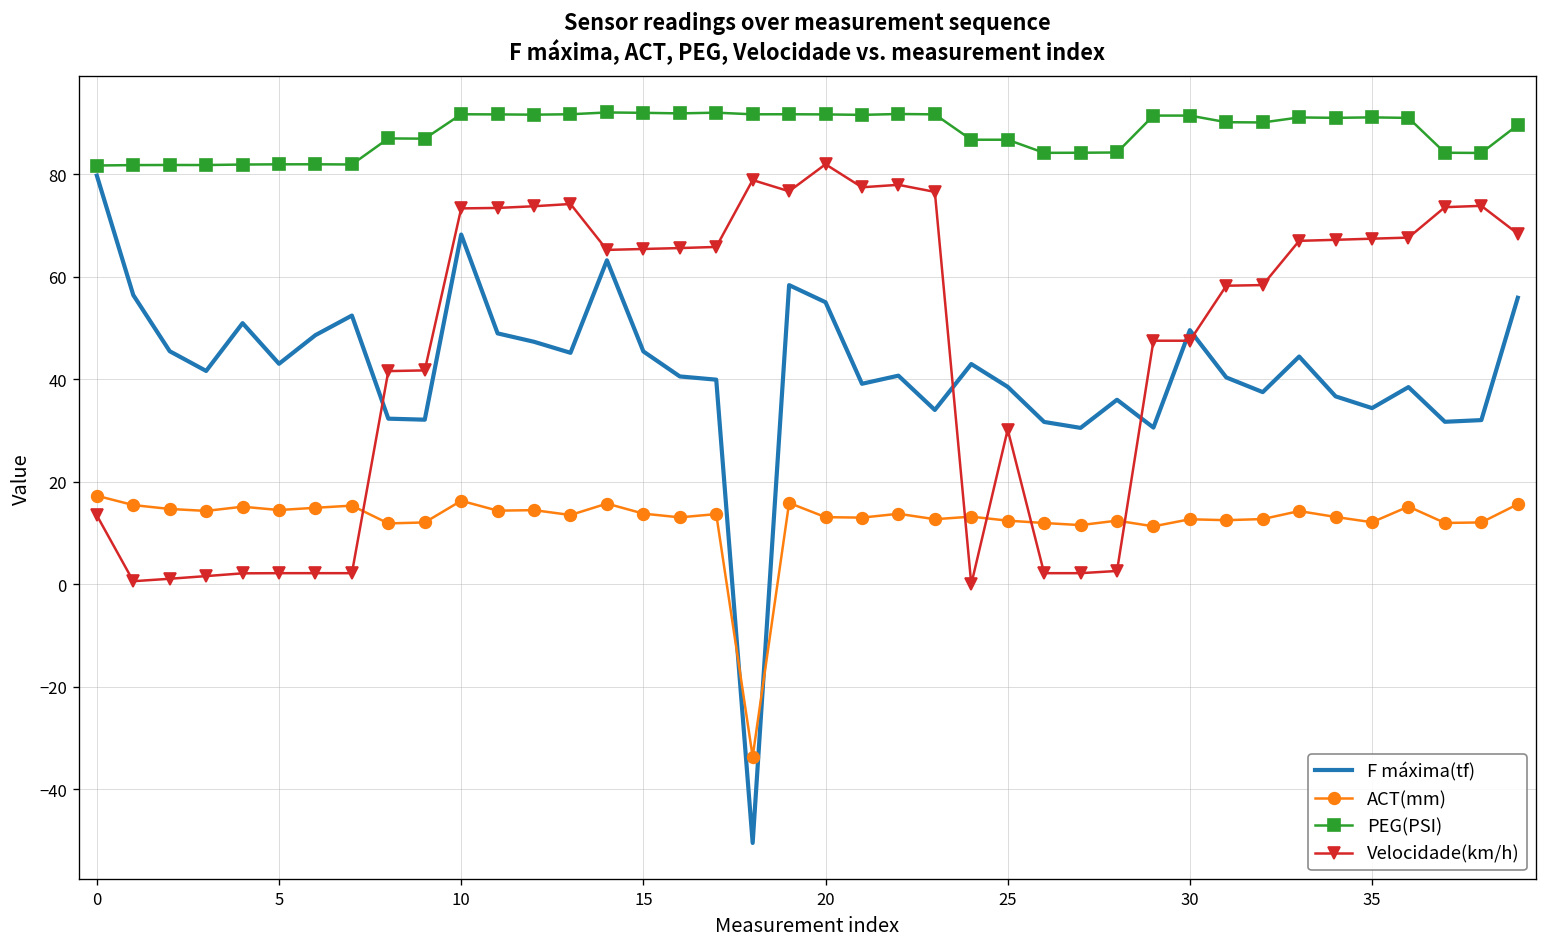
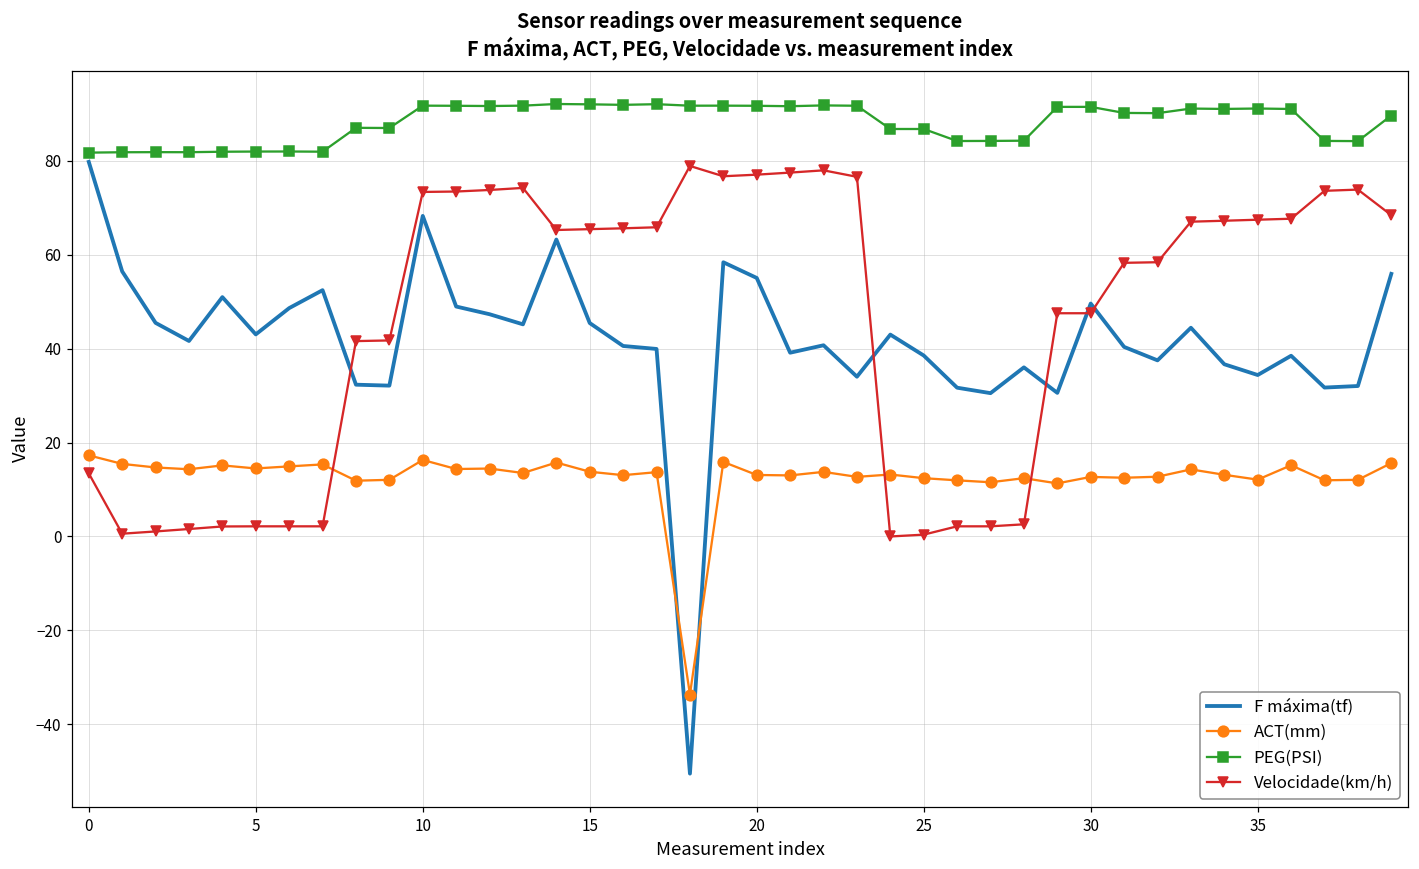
Velocidade(km/h), 20: 82 -> 77
Velocidade(km/h), 25: 30 -> 0
